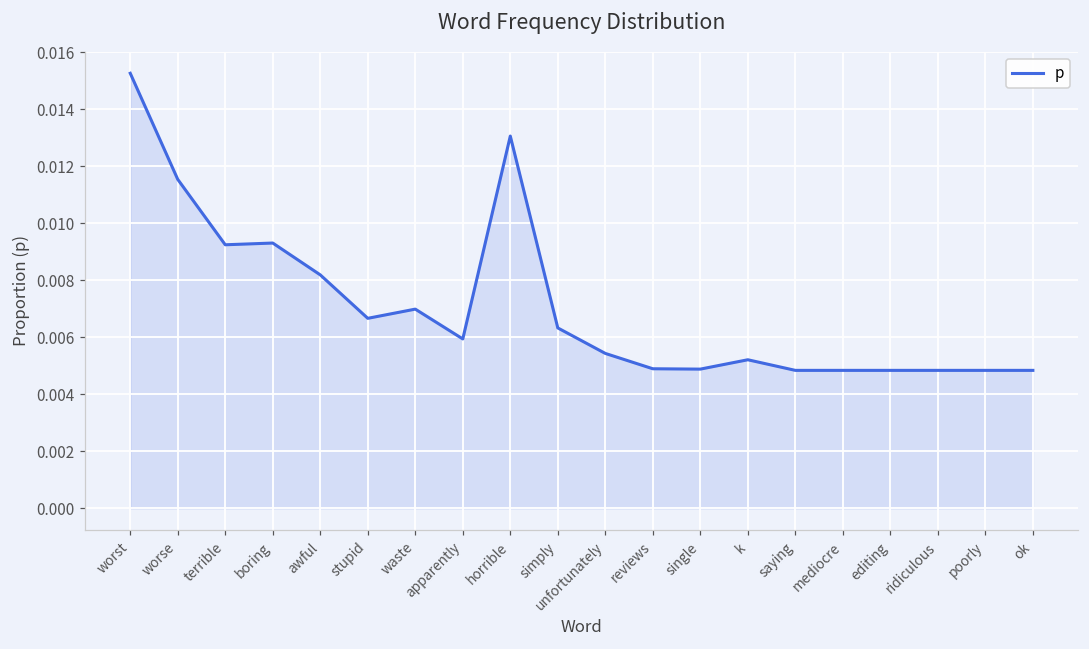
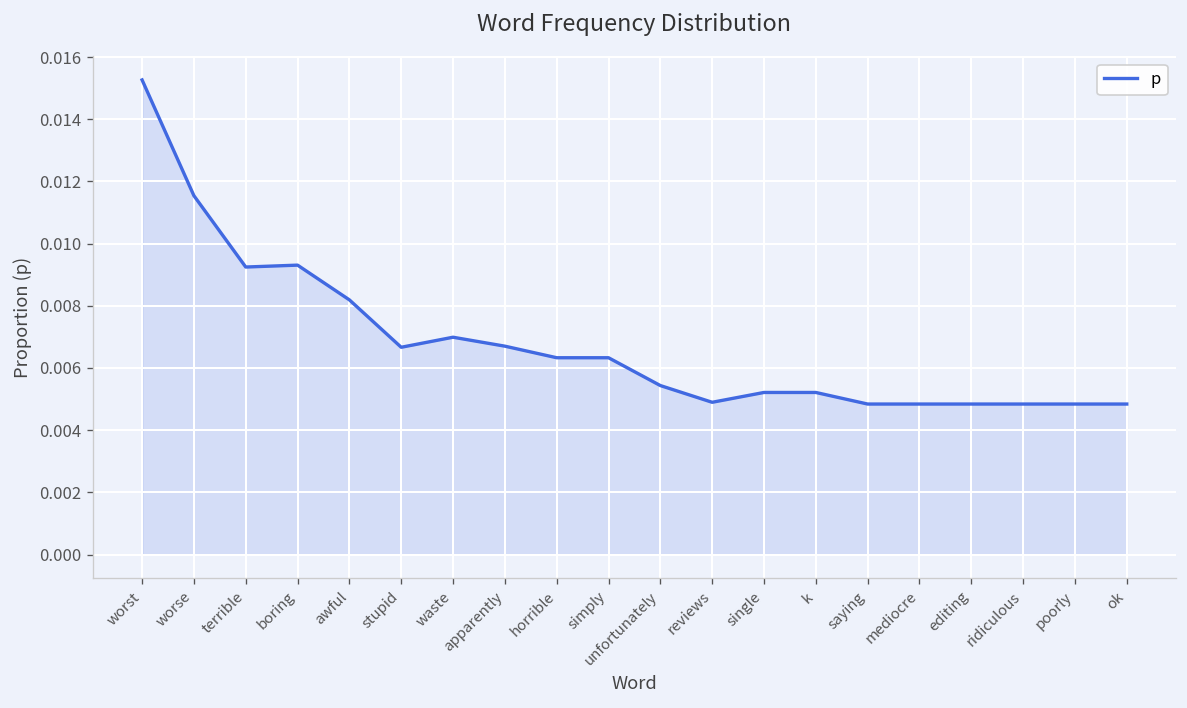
apparently: 0.0059 -> 0.0067
horrible: 0.0131 -> 0.0063
single: 0.0049 -> 0.0052
